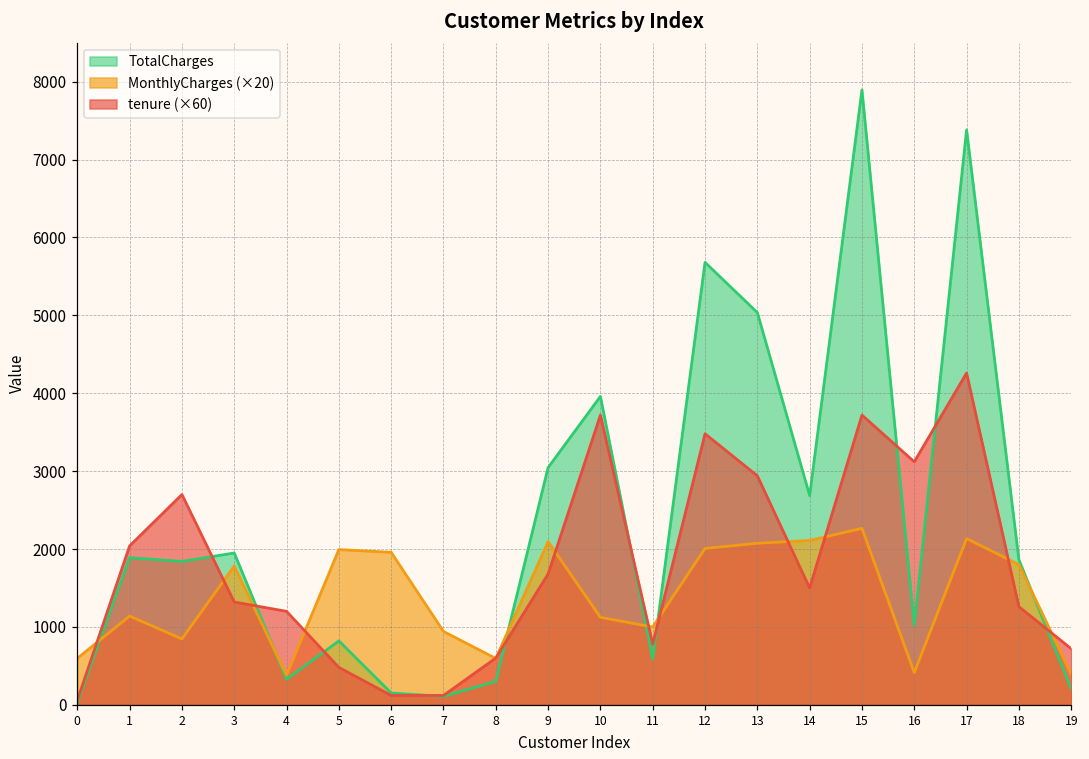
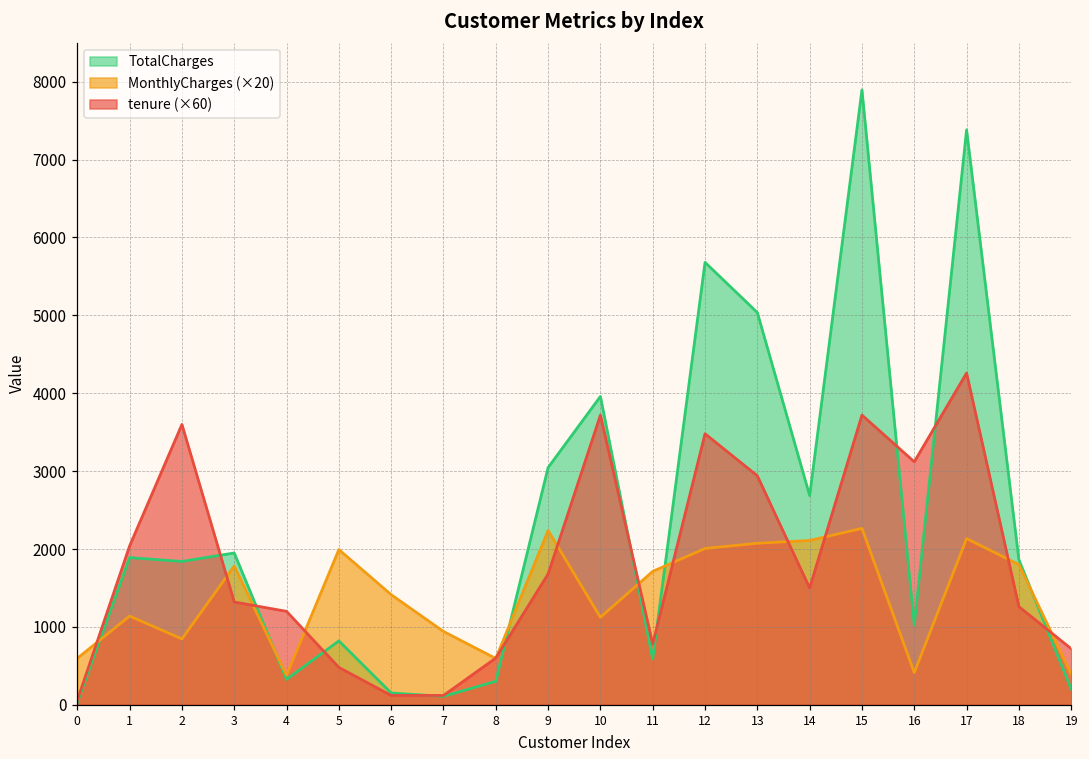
tenure (×60), 2: 2700 -> 3600
MonthlyCharges (×20), 6: 2000 -> 1400
MonthlyCharges (×20), 9: 2100 -> 2200
MonthlyCharges (×20), 11: 1000 -> 1700
